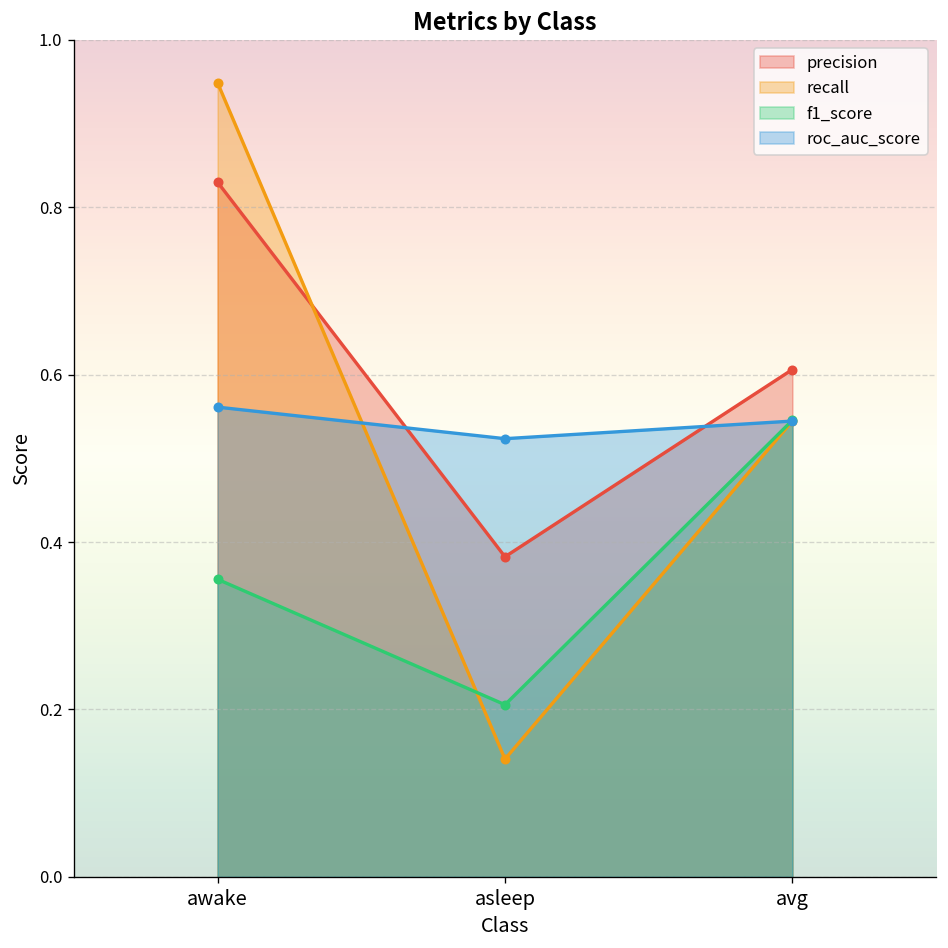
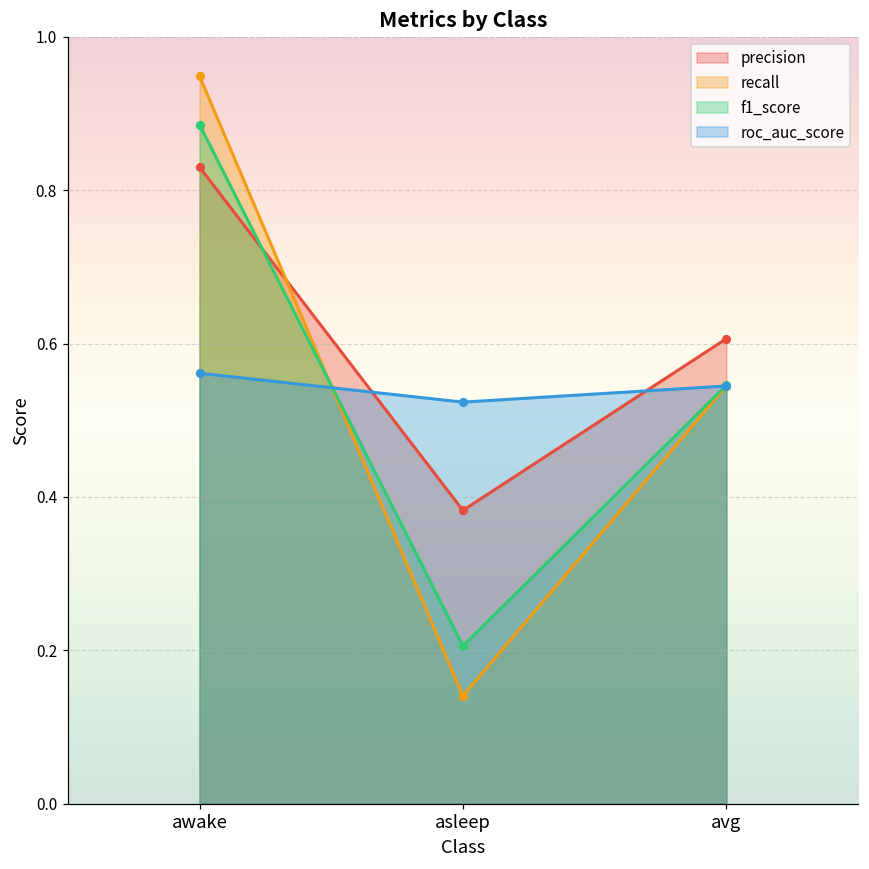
f1_score, awake: 0.36 -> 0.89
